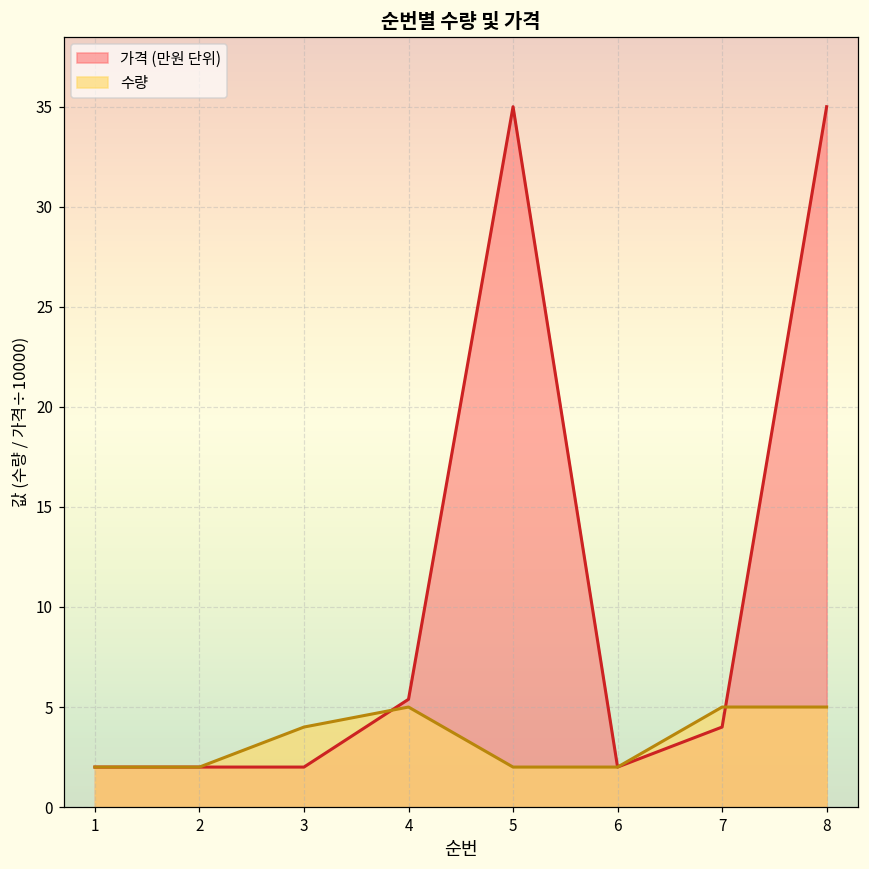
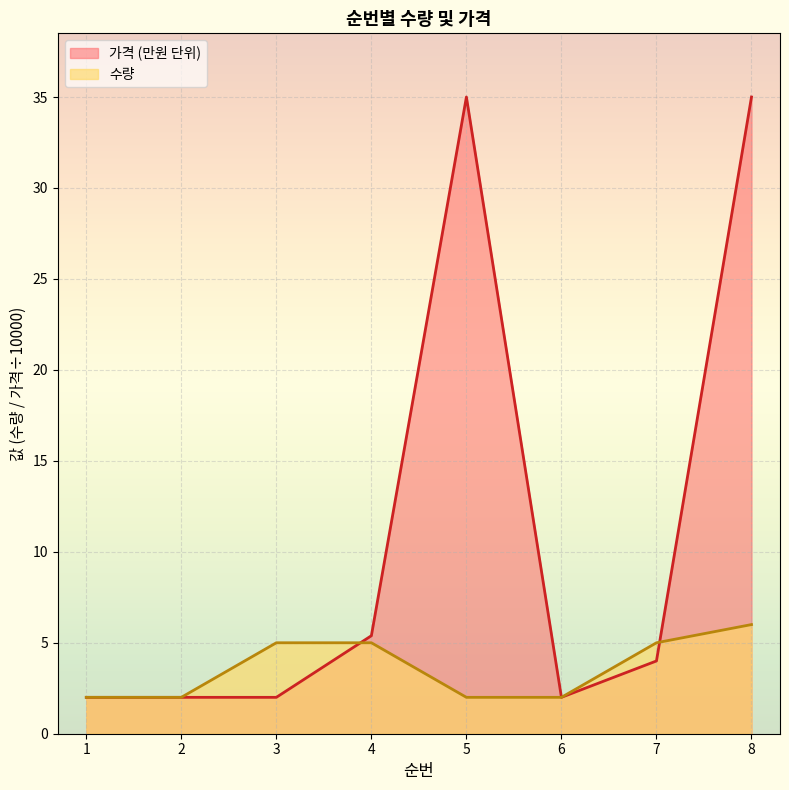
수량, 3: 4 -> 5
수량, 8: 5 -> 6
